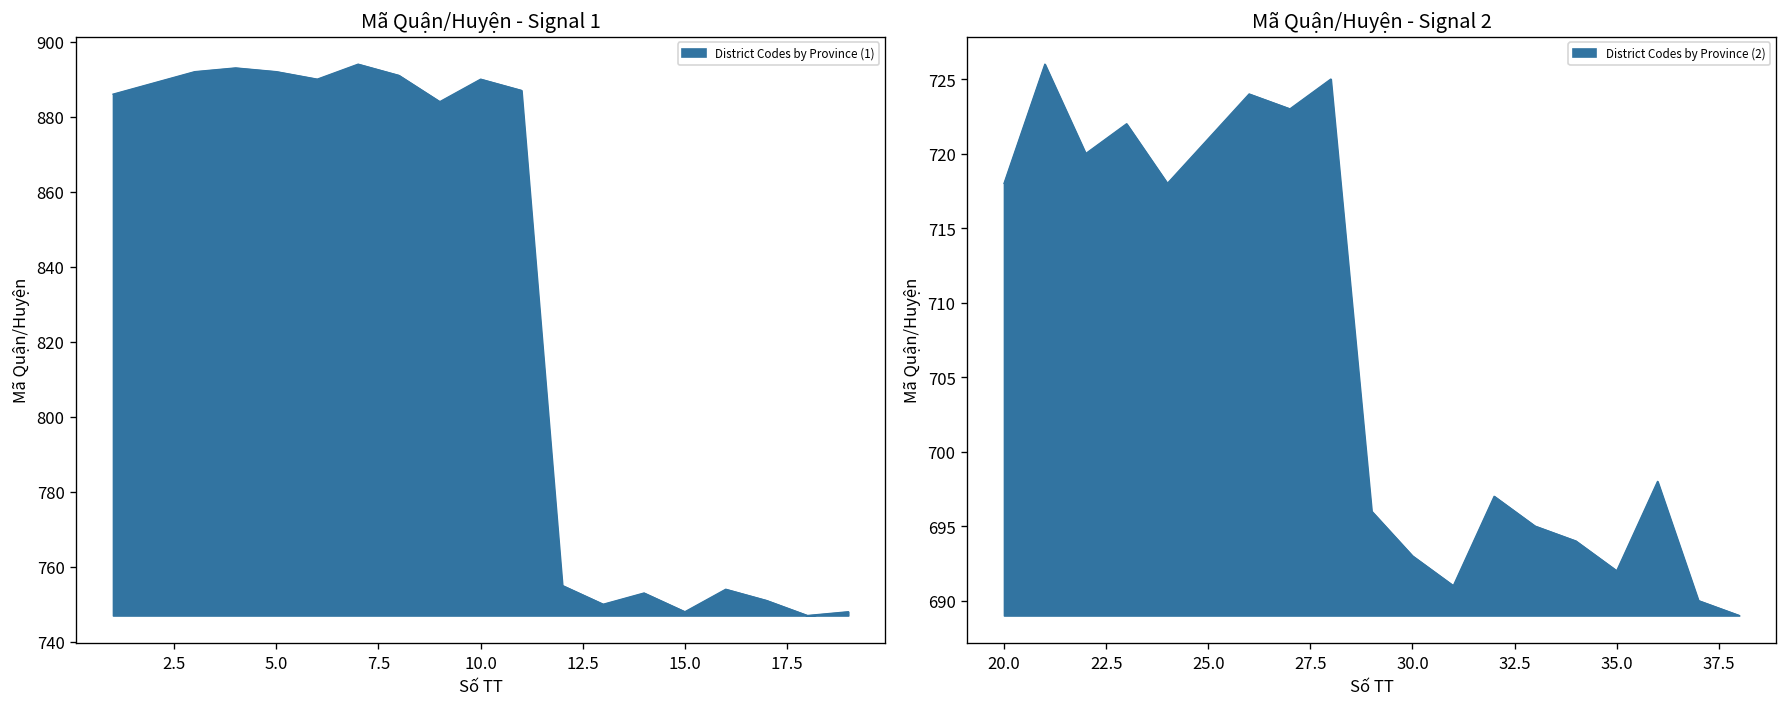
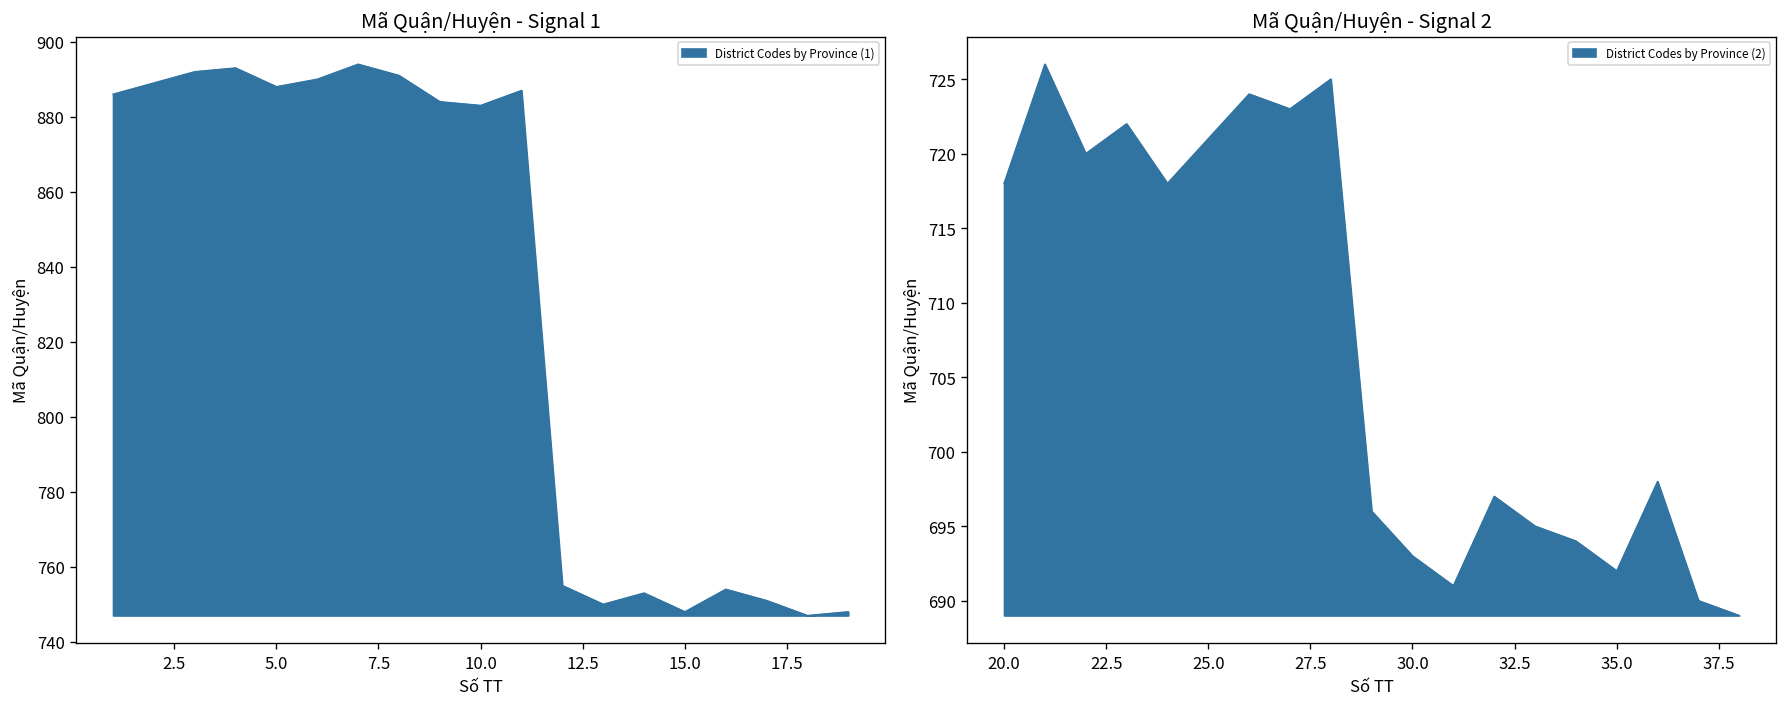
Mã Quận/Huyện - Signal 1, 5.0: 892 -> 888
Mã Quận/Huyện - Signal 1, 10.0: 890 -> 883
